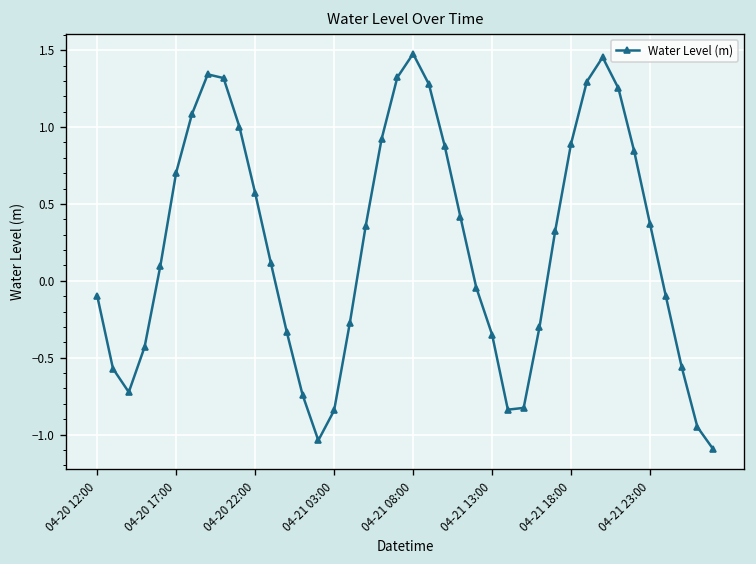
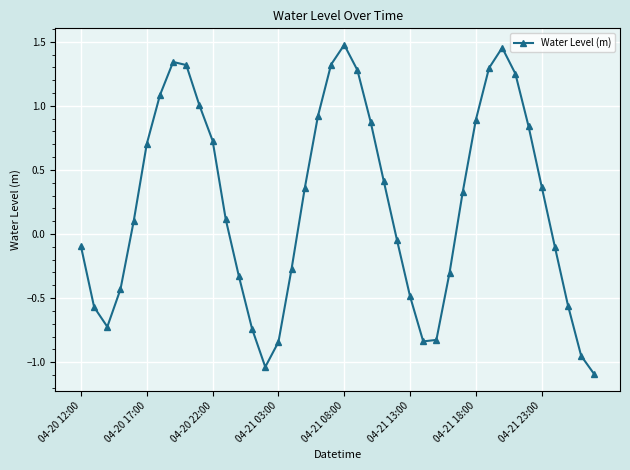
04-20 22:00: 0.57 -> 0.73
04-21 13:00: -0.35 -> -0.49
